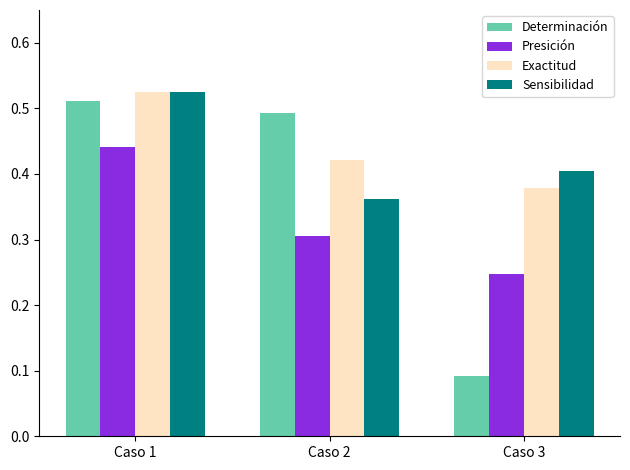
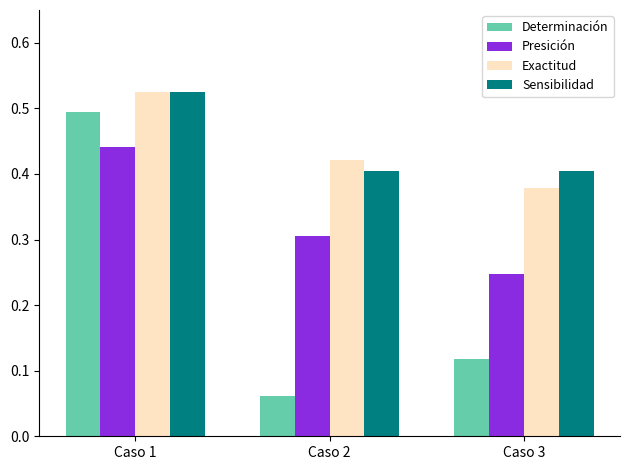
Determinación, Caso 1: 0.51 -> 0.49
Determinación, Caso 2: 0.49 -> 0.06
Sensibilidad, Caso 2: 0.36 -> 0.40
Determinación, Caso 3: 0.09 -> 0.12
